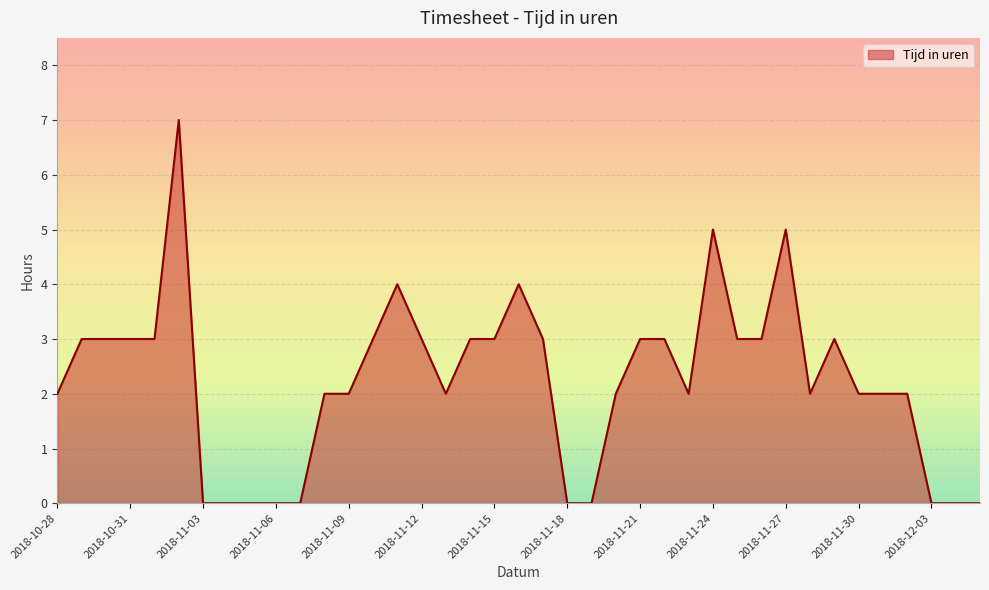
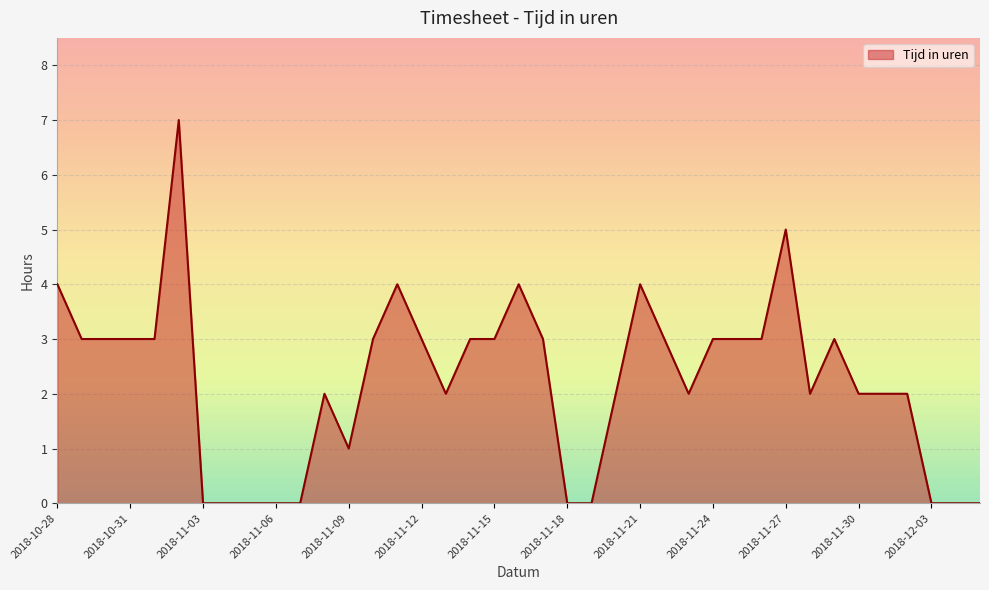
2018-10-28: 2 -> 4
2018-11-09: 2 -> 1
2018-11-21: 3 -> 4
2018-11-24: 5 -> 3
